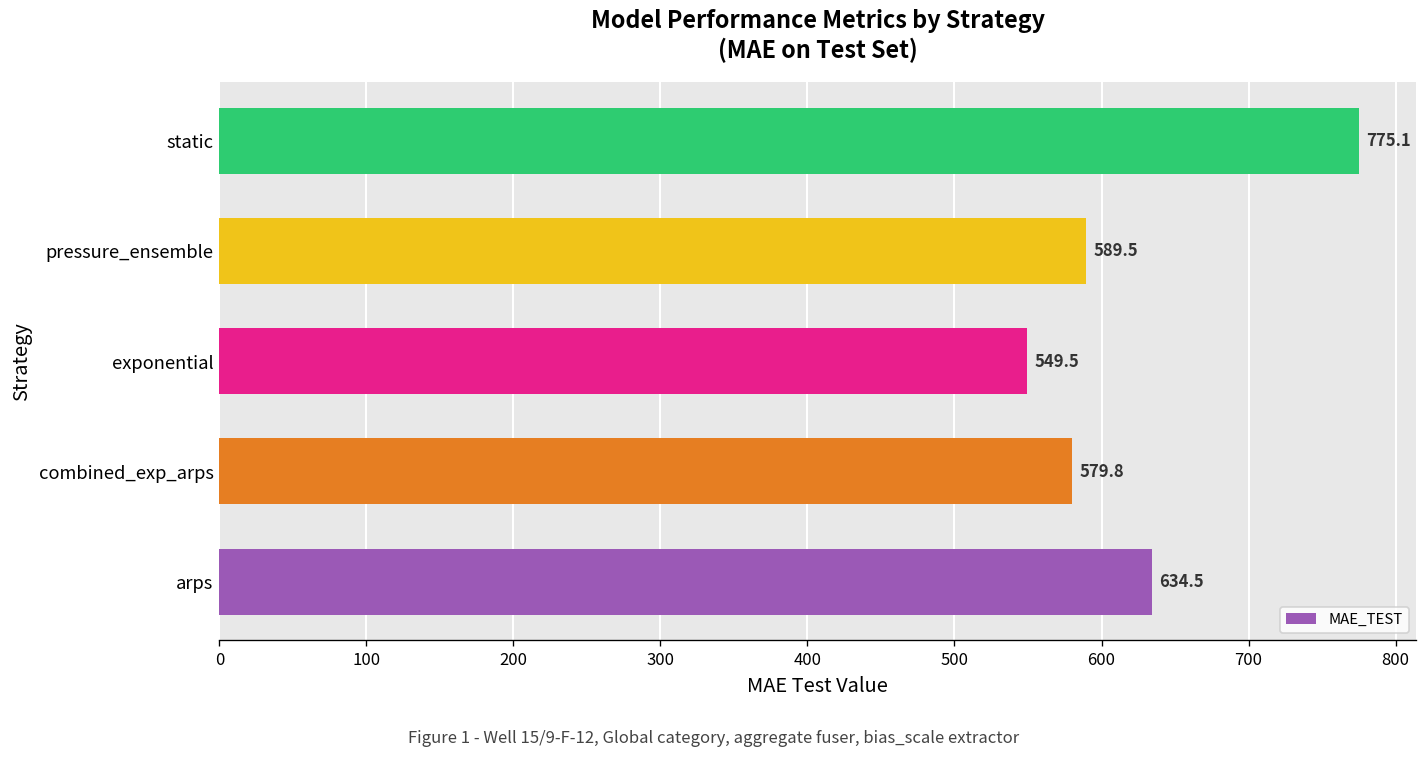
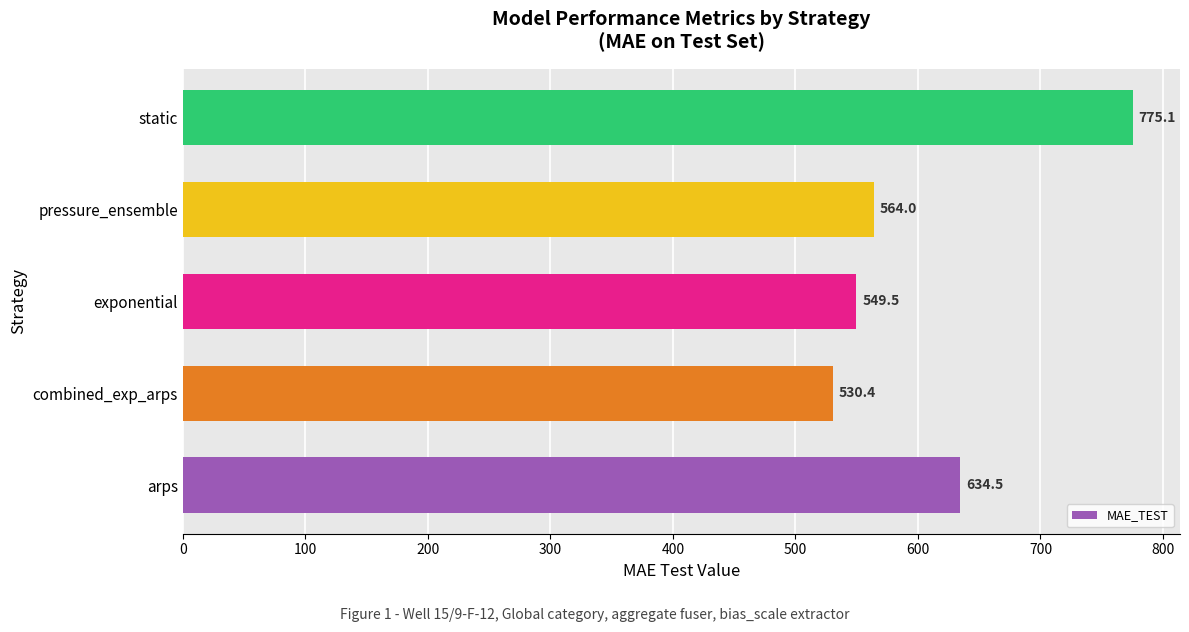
pressure_ensemble: 589.5 -> 564.0
combined_exp_arps: 579.8 -> 530.4
